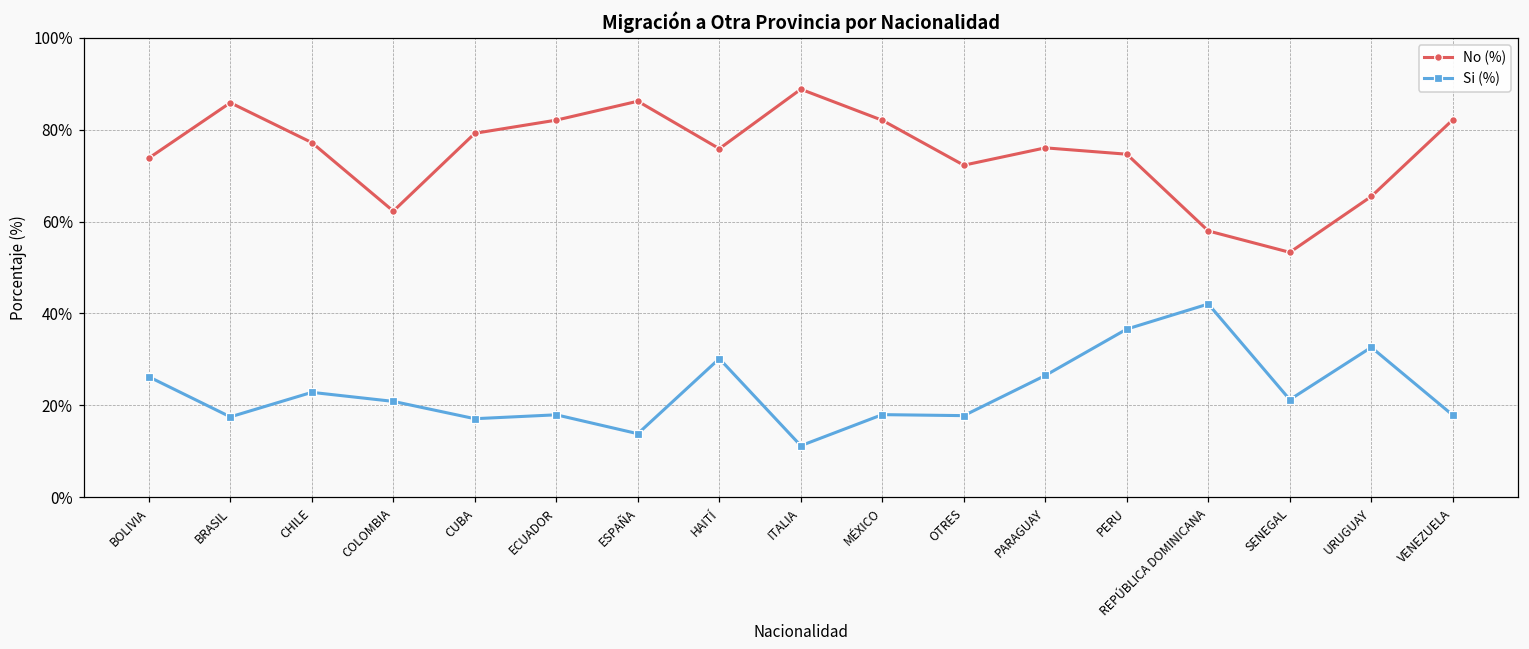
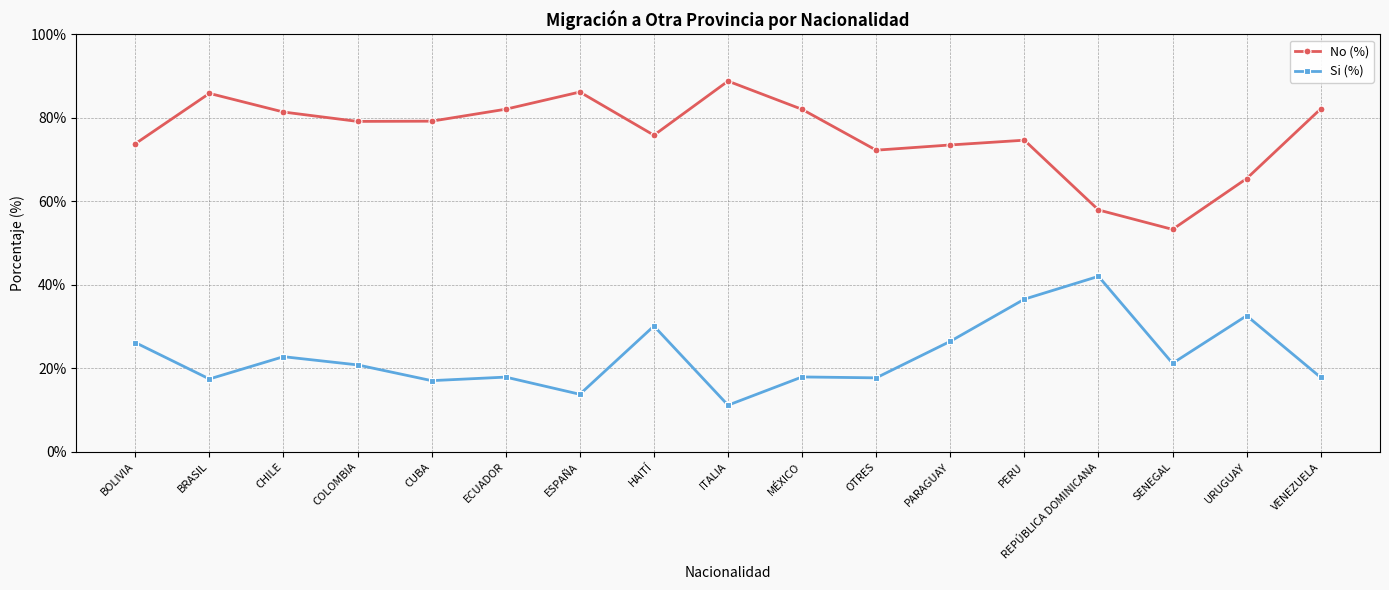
No (%), CHILE: 77% -> 81%
No (%), COLOMBIA: 62% -> 79%
No (%), PARAGUAY: 76% -> 74%
